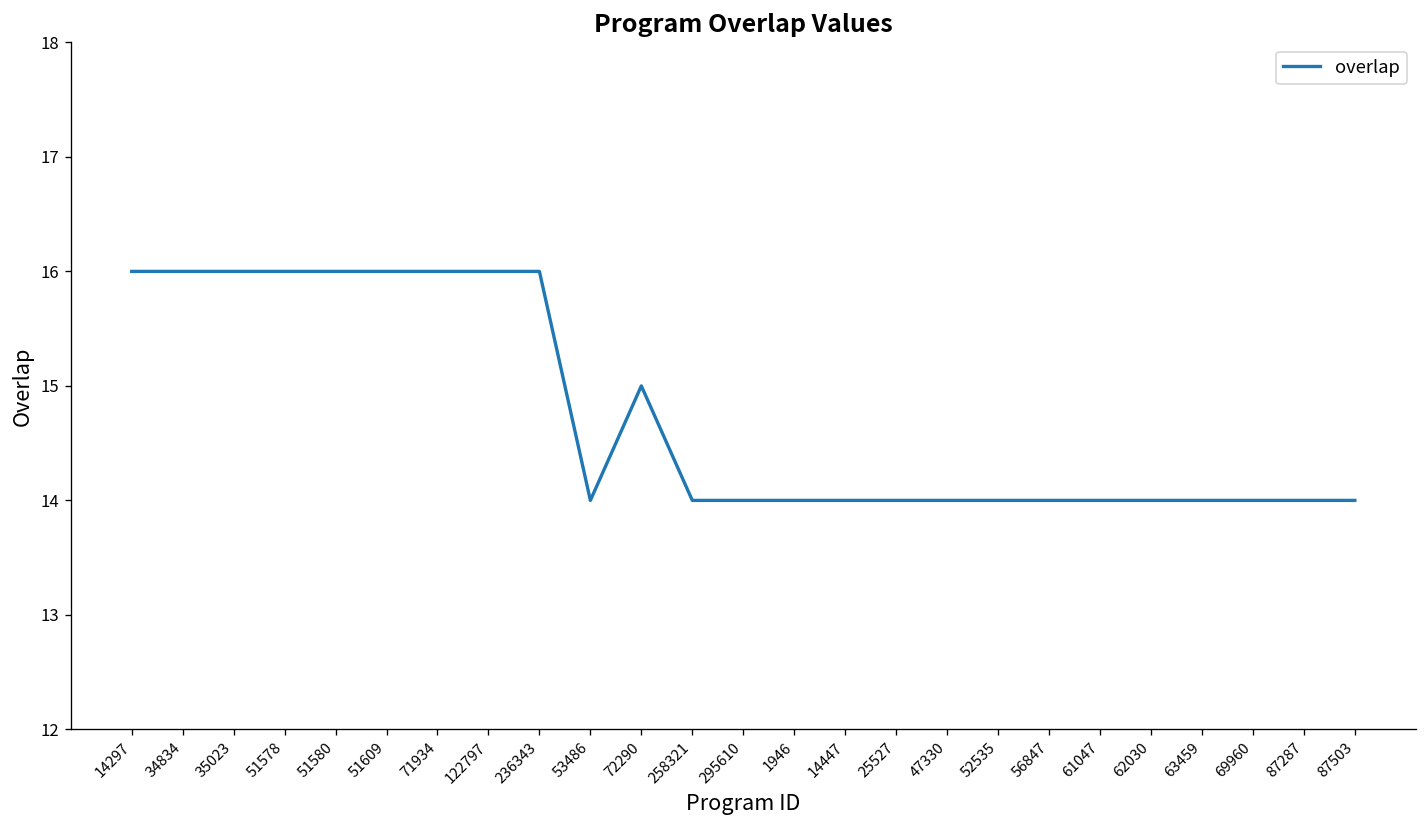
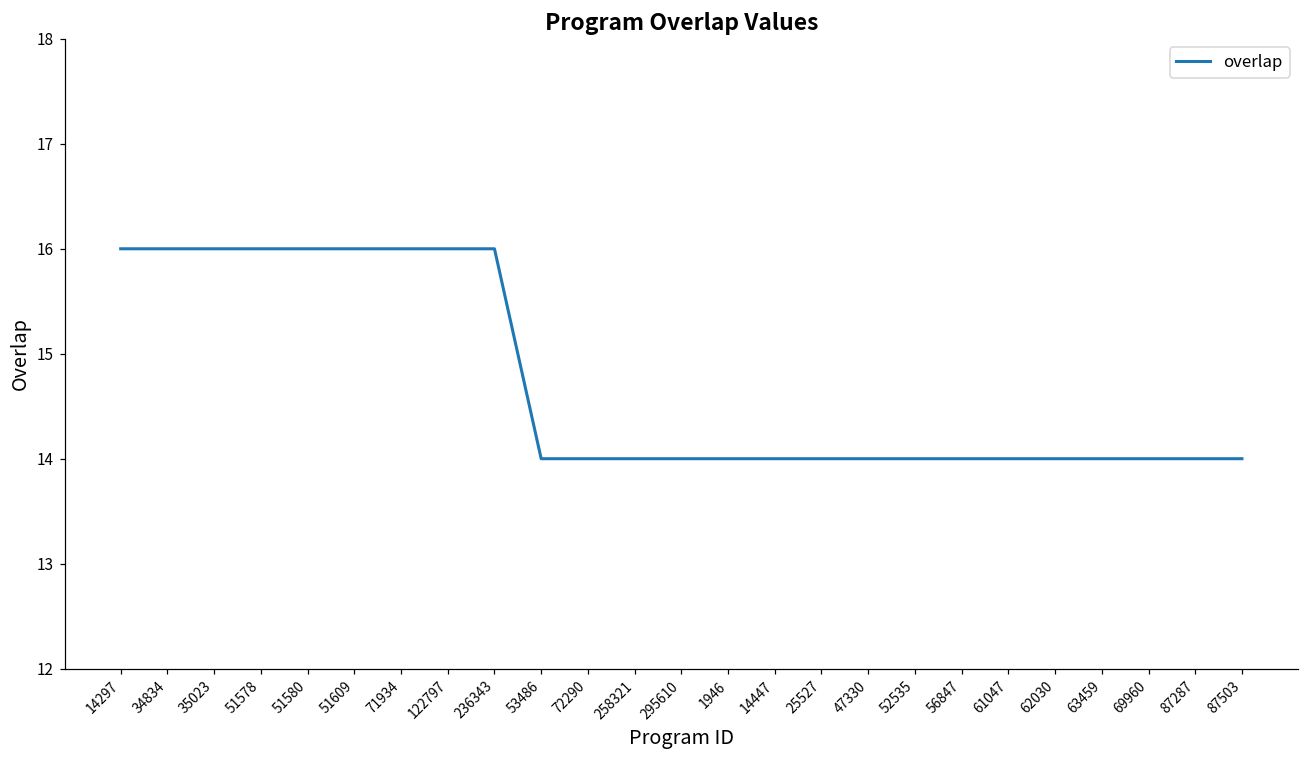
72290: 15 -> 14
